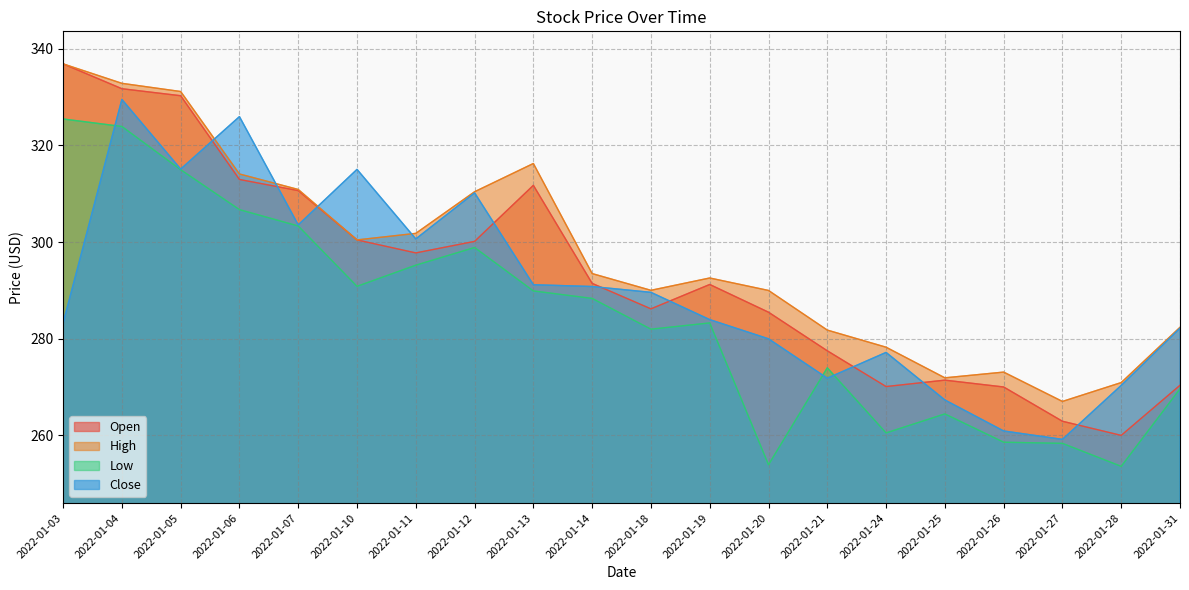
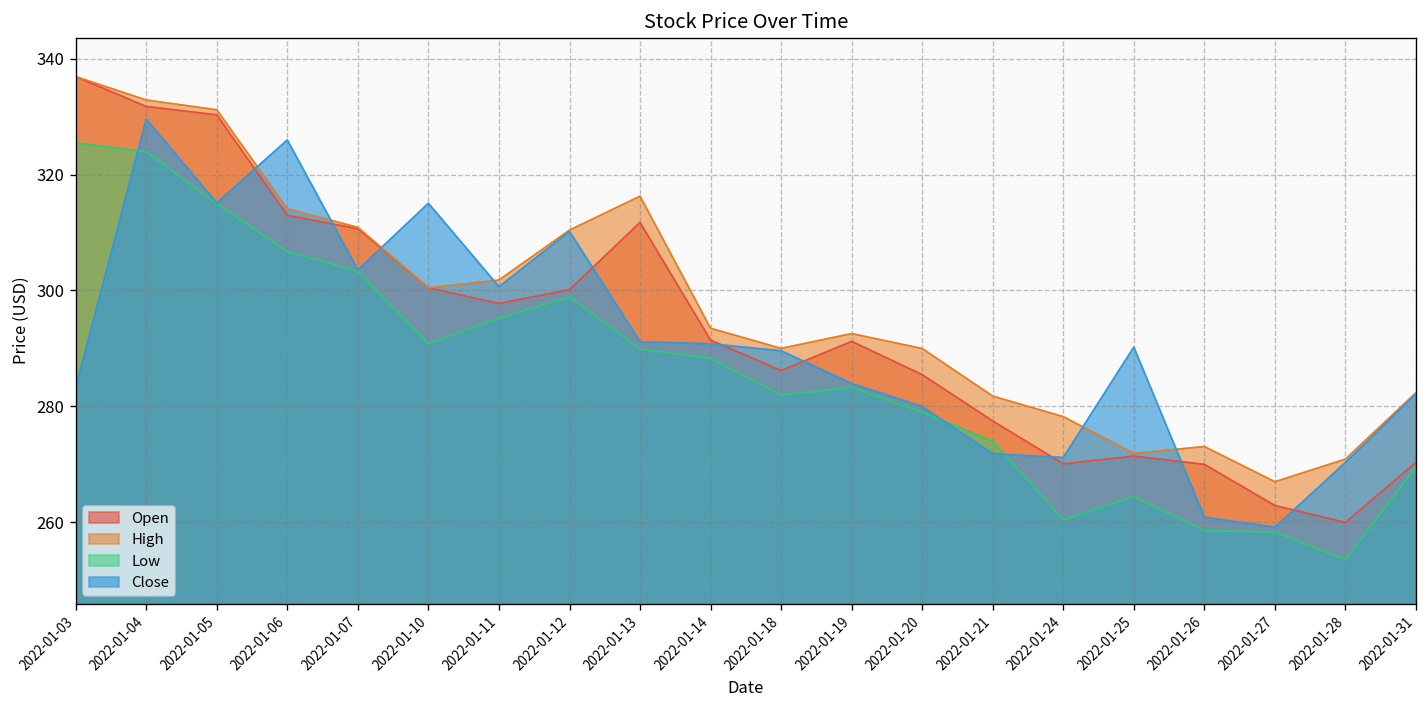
Low, 2022-01-20: 254 -> 279
Close, 2022-01-24: 277 -> 271
Close, 2022-01-25: 267 -> 290
